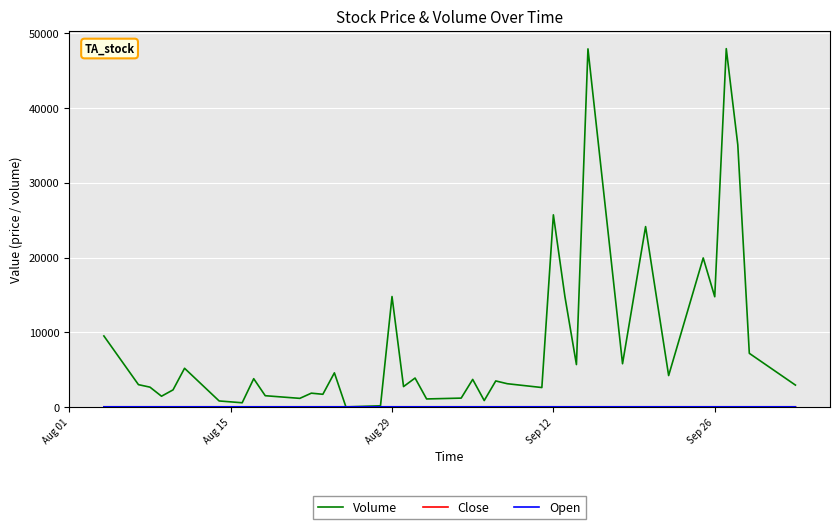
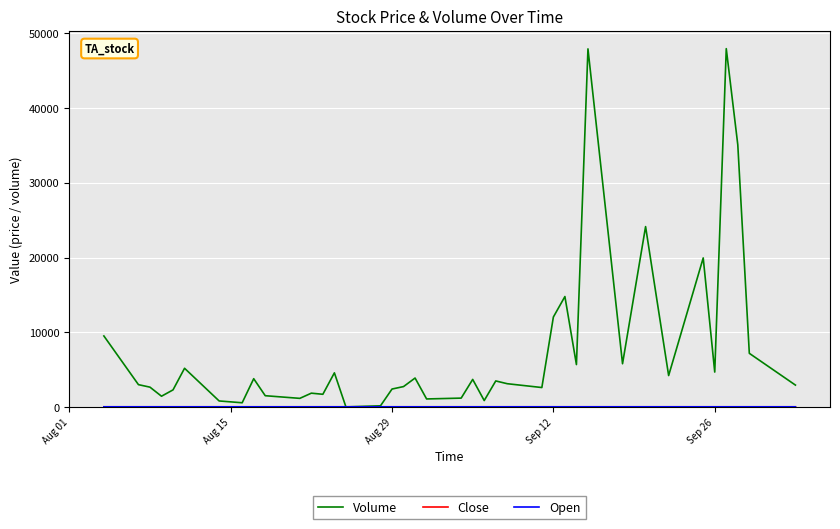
Volume, Aug 29: 15000 -> 2000
Volume, Sep 12: 26000 -> 12000
Volume, Sep 26: 15000 -> 5000
